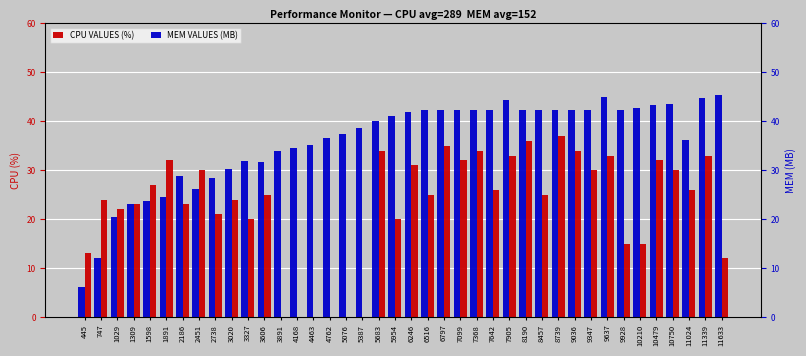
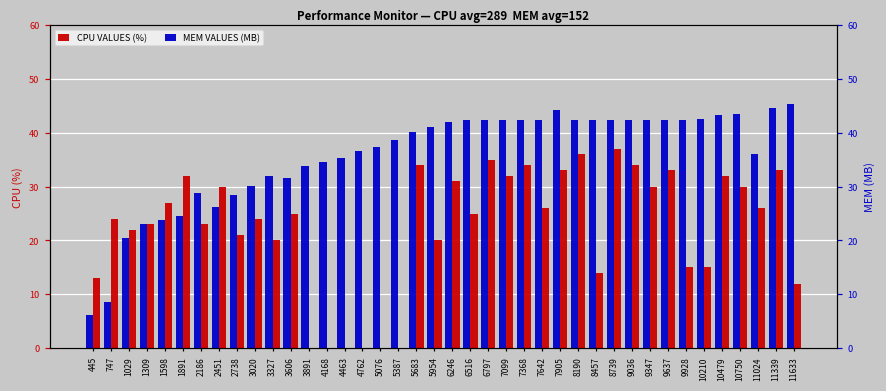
CPU VALUES (%), 8457: 25 -> 14
MEM VALUES (MB), 747: 12 -> 9
MEM VALUES (MB), 9637: 45 -> 42
